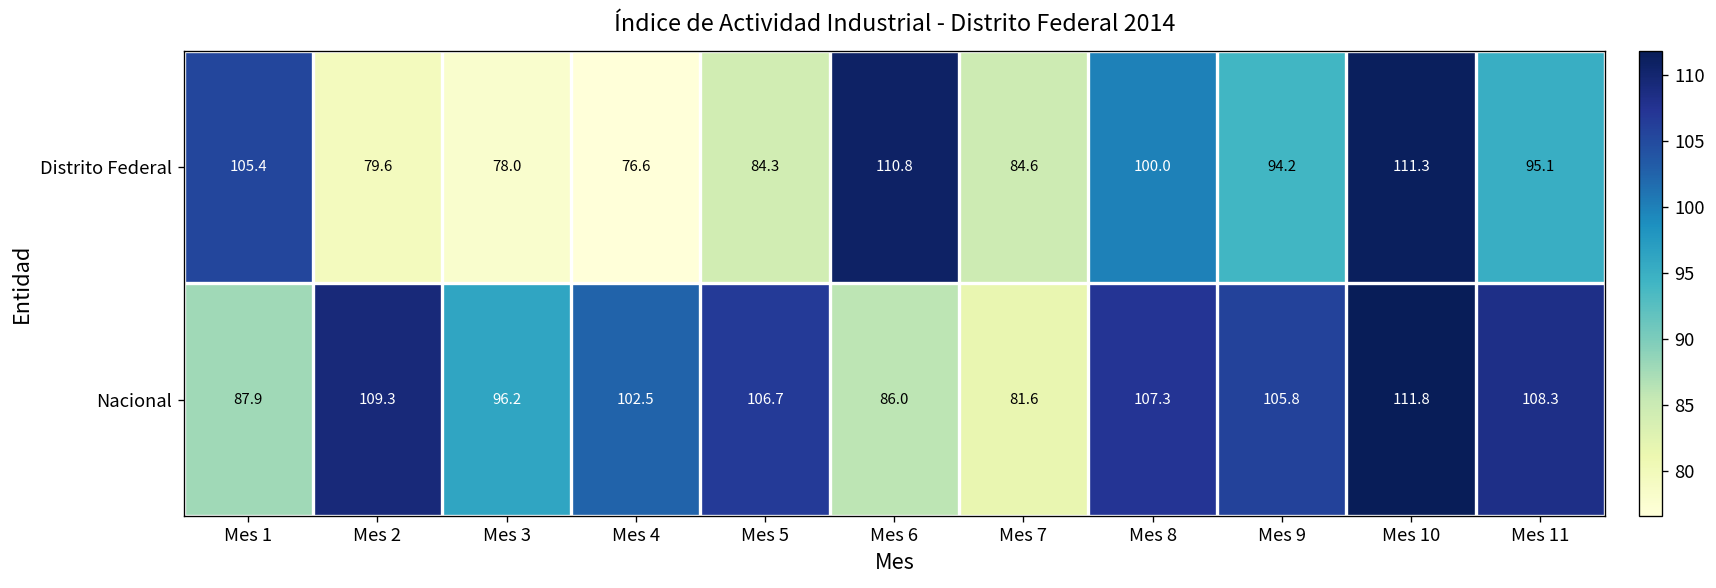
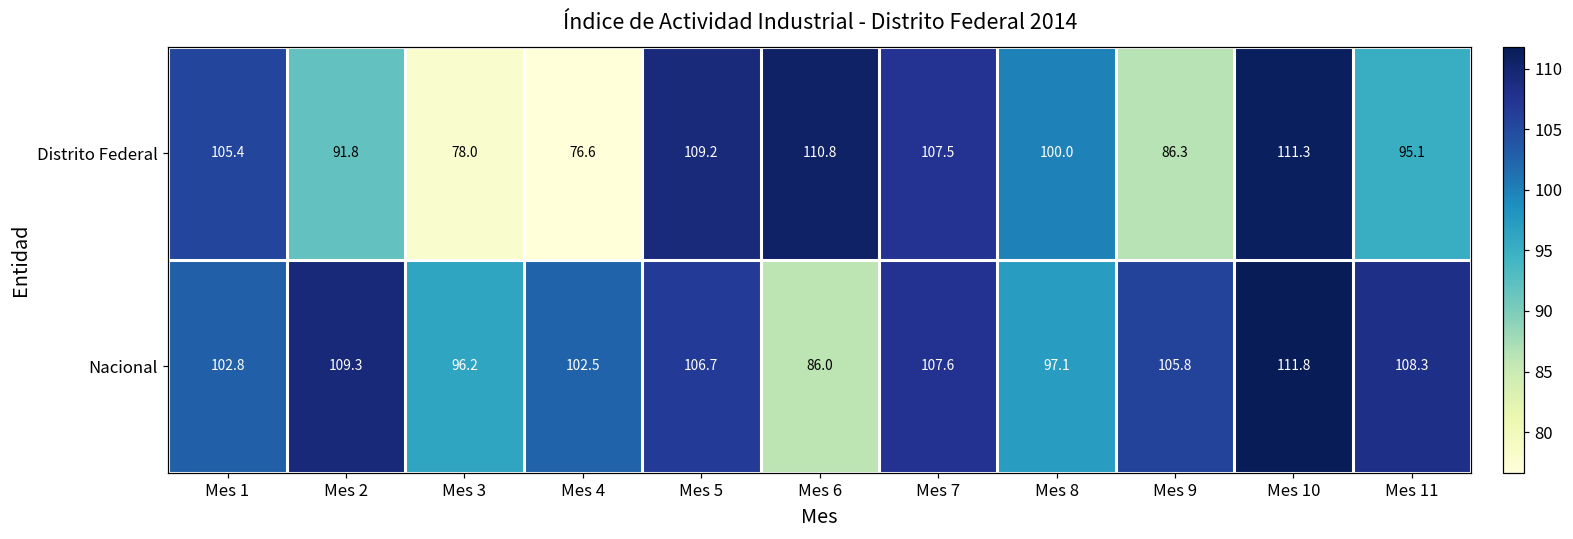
Distrito Federal, Mes 2: 79.6 -> 91.8
Distrito Federal, Mes 5: 84.3 -> 109.2
Distrito Federal, Mes 7: 84.6 -> 107.5
Distrito Federal, Mes 9: 94.2 -> 86.3
Nacional, Mes 1: 87.9 -> 102.8
Nacional, Mes 7: 81.6 -> 107.6
Nacional, Mes 8: 107.3 -> 97.1
